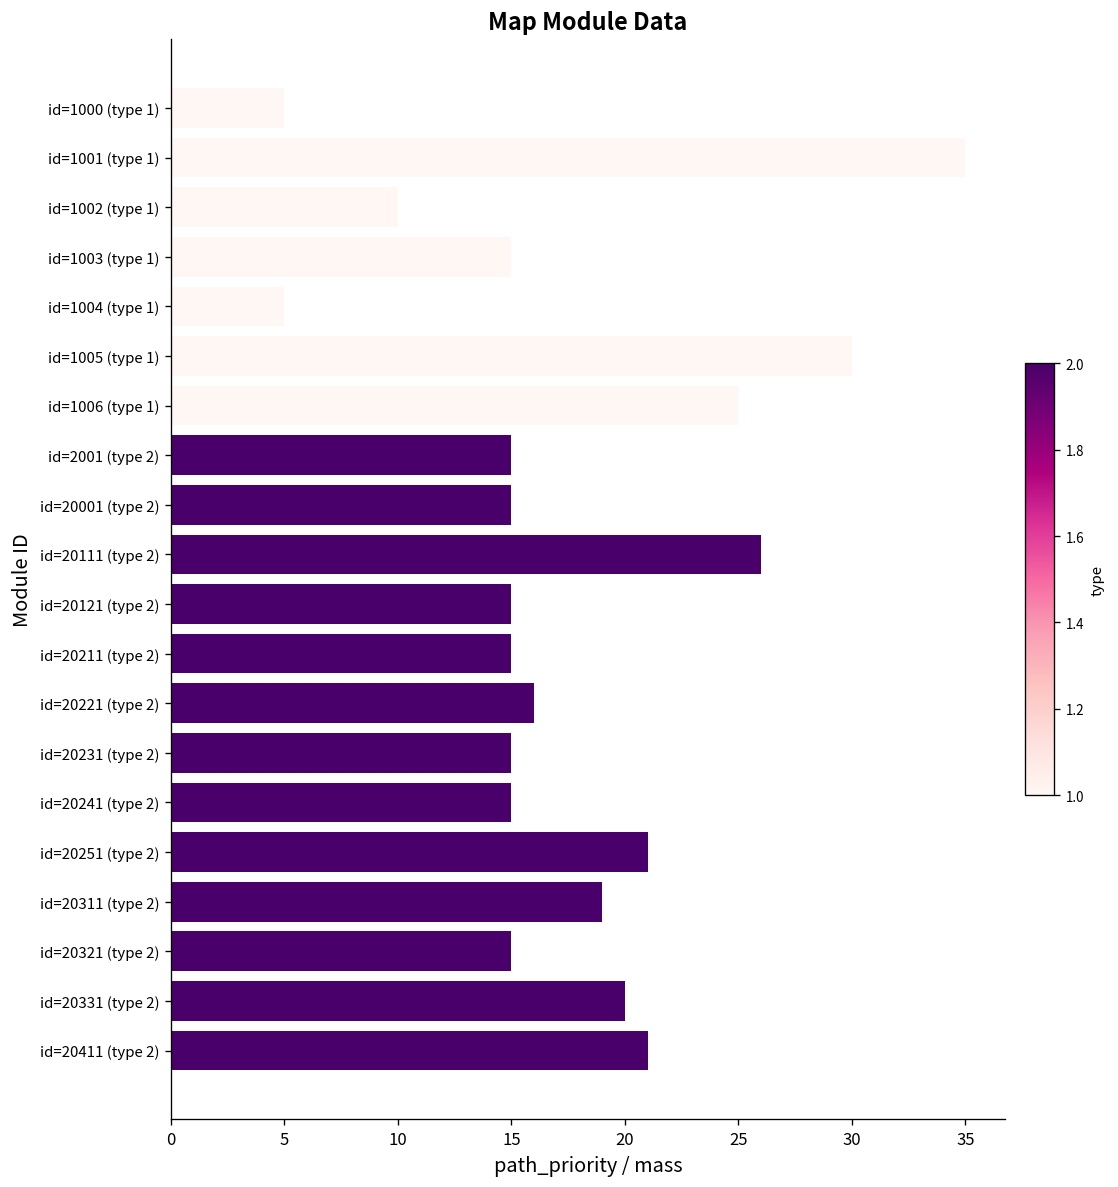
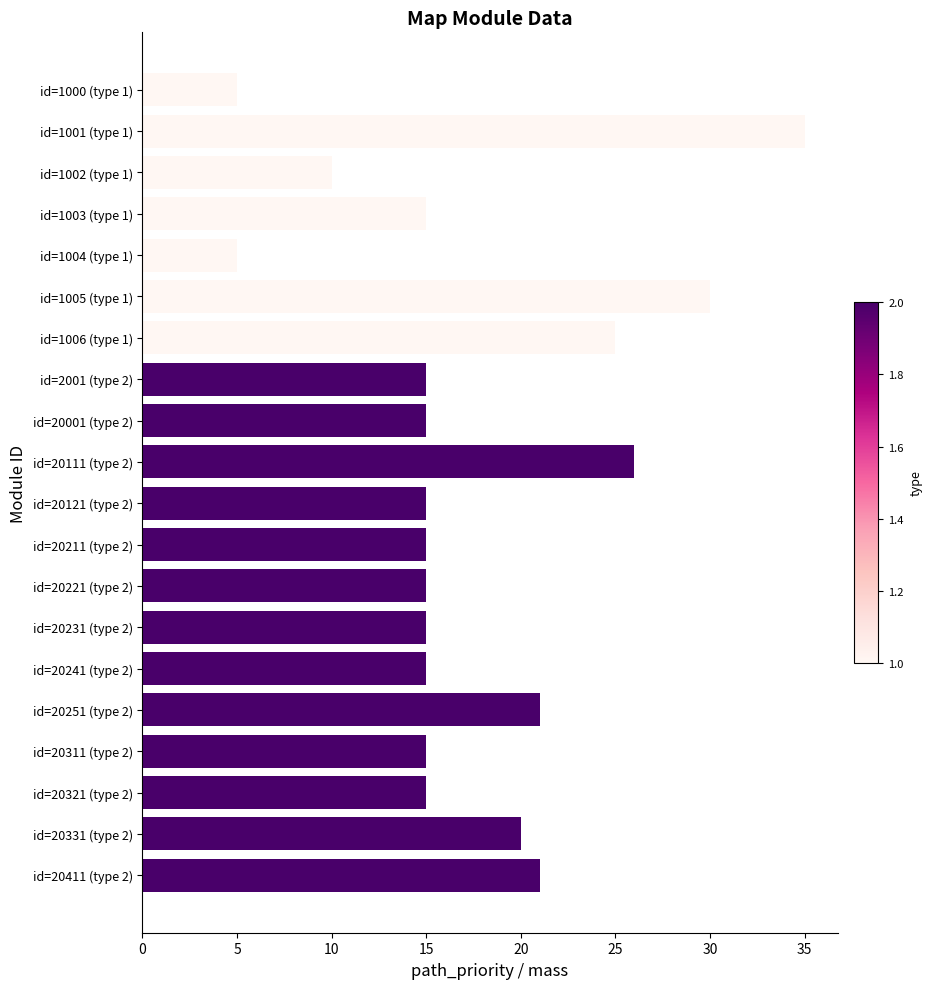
id=20221 (type 2): 16 -> 15
id=20311 (type 2): 19 -> 15
